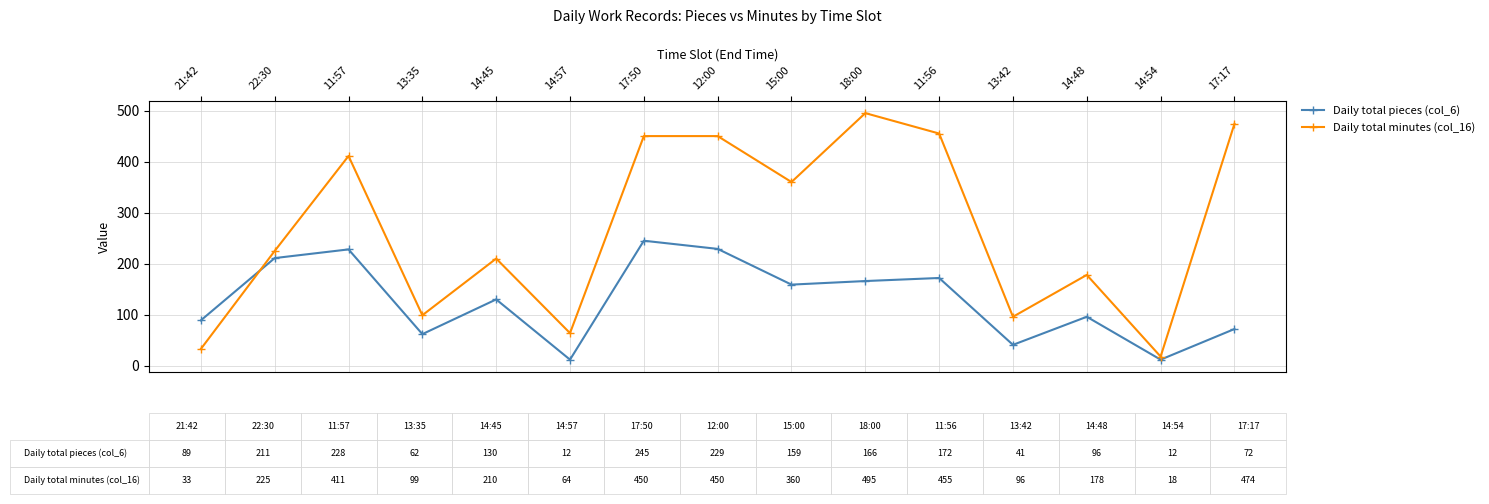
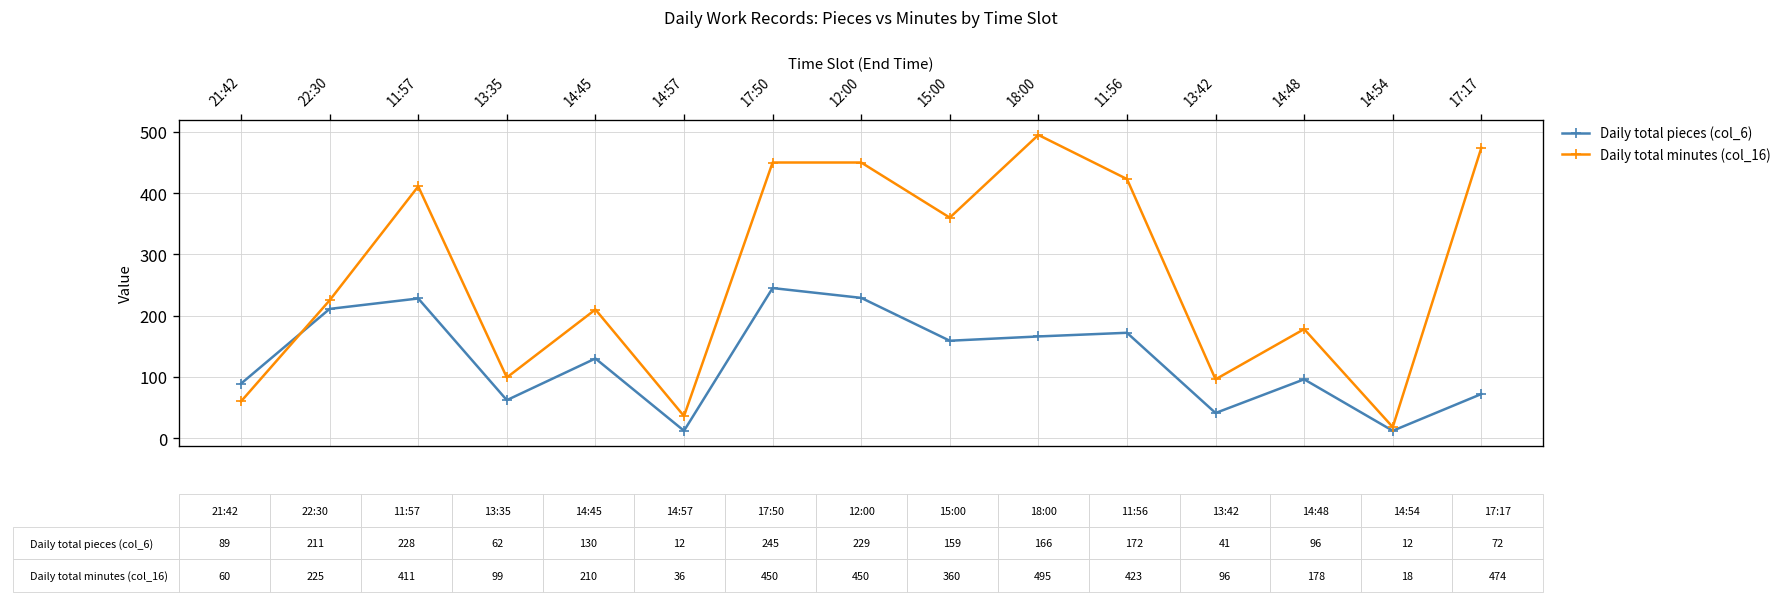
Daily total minutes (col_16), 21:42: 33 -> 60
Daily total minutes (col_16), 14:57: 64 -> 36
Daily total minutes (col_16), 11:56: 455 -> 423
